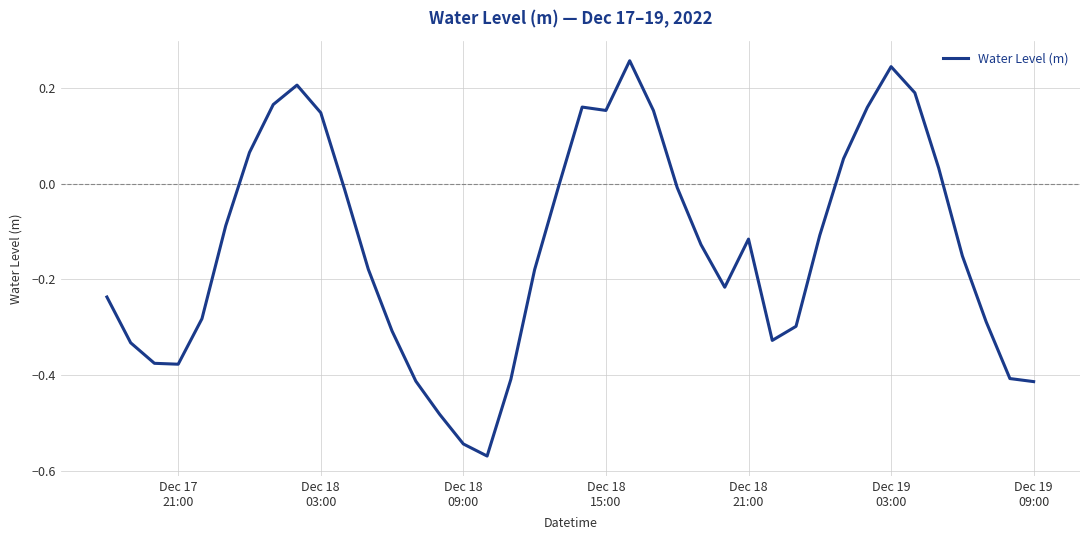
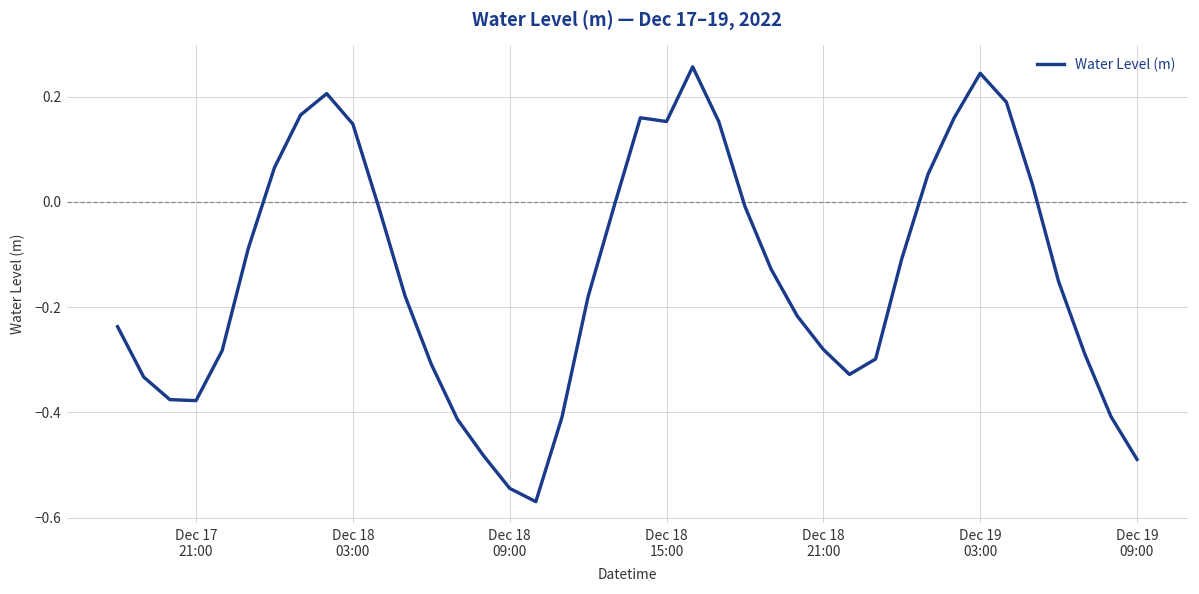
Dec 18 21:00: -0.12 -> -0.28
Dec 19 09:00: -0.41 -> -0.49
